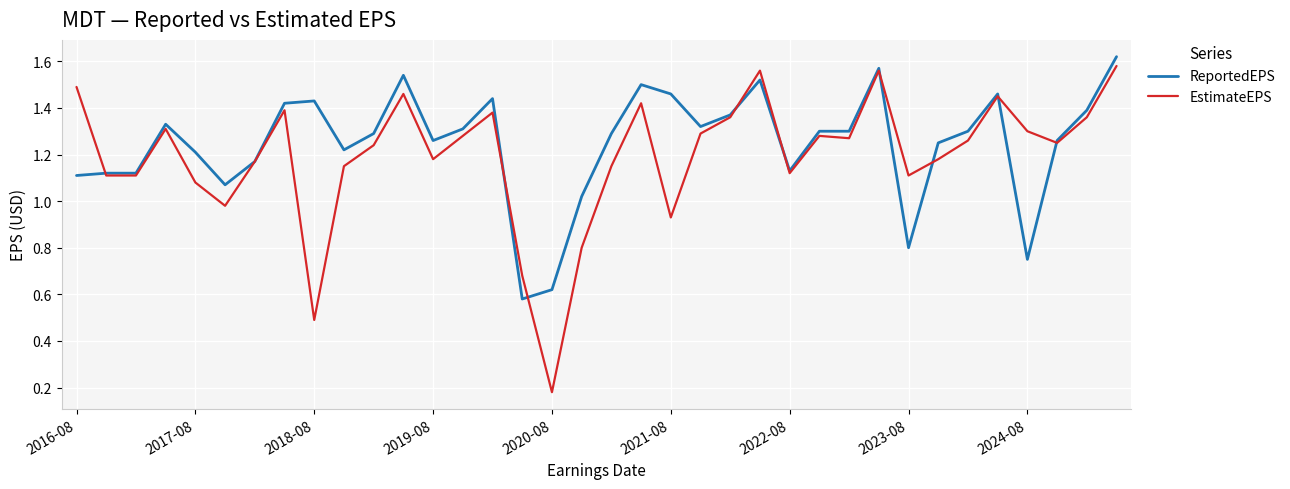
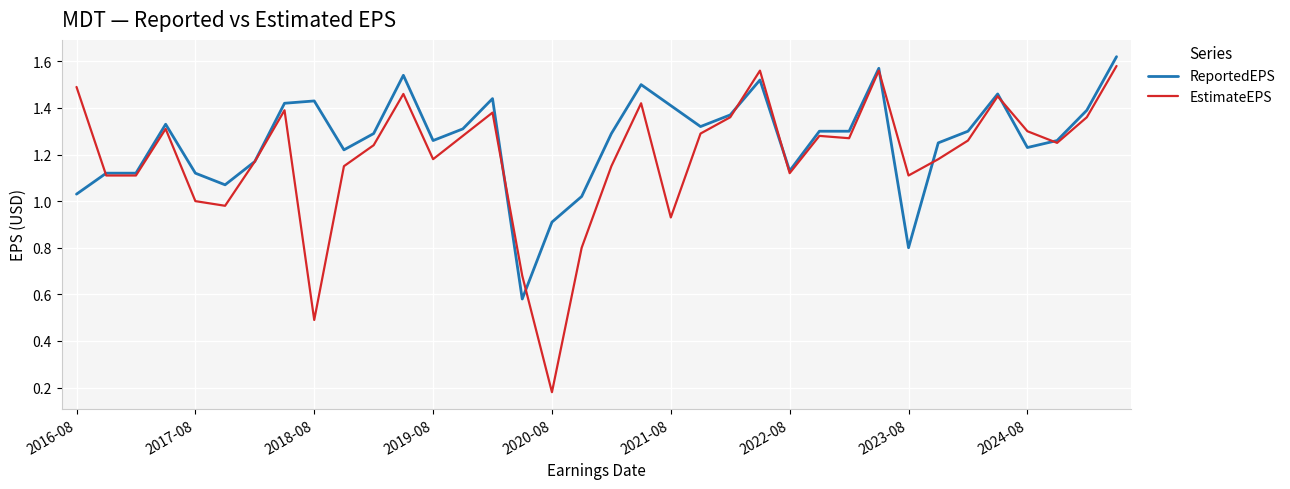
ReportedEPS, 2016-08: 1.11 -> 1.03
ReportedEPS, 2017-08: 1.21 -> 1.12
EstimateEPS, 2017-08: 1.08 -> 1.00
ReportedEPS, 2020-08: 0.62 -> 0.91
ReportedEPS, 2021-08: 1.46 -> 1.41
ReportedEPS, 2024-08: 0.75 -> 1.23
